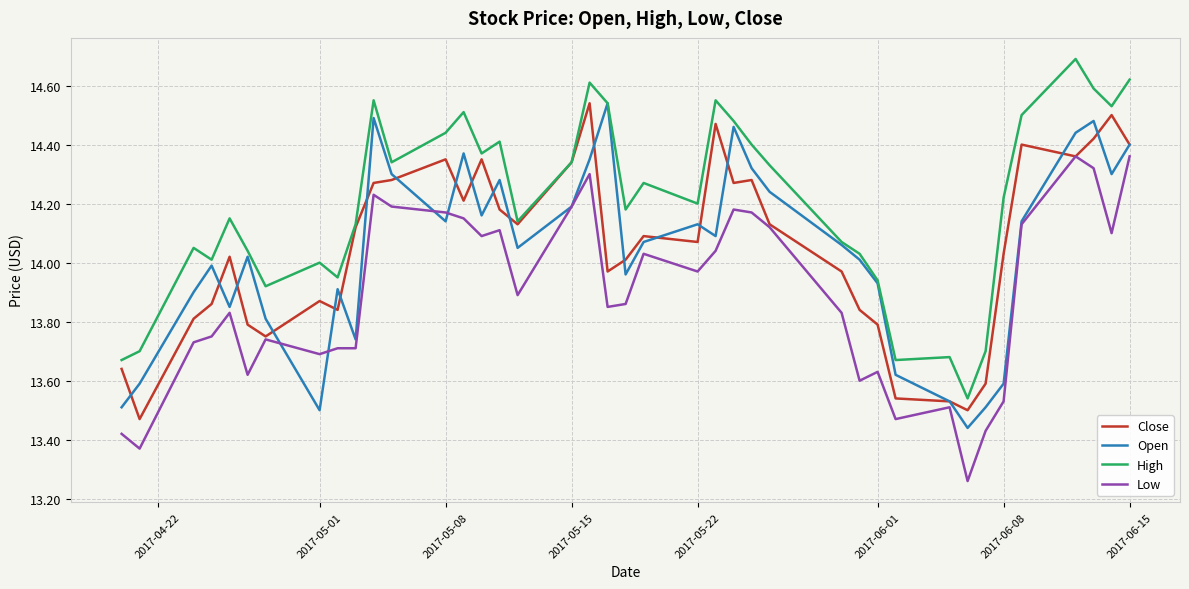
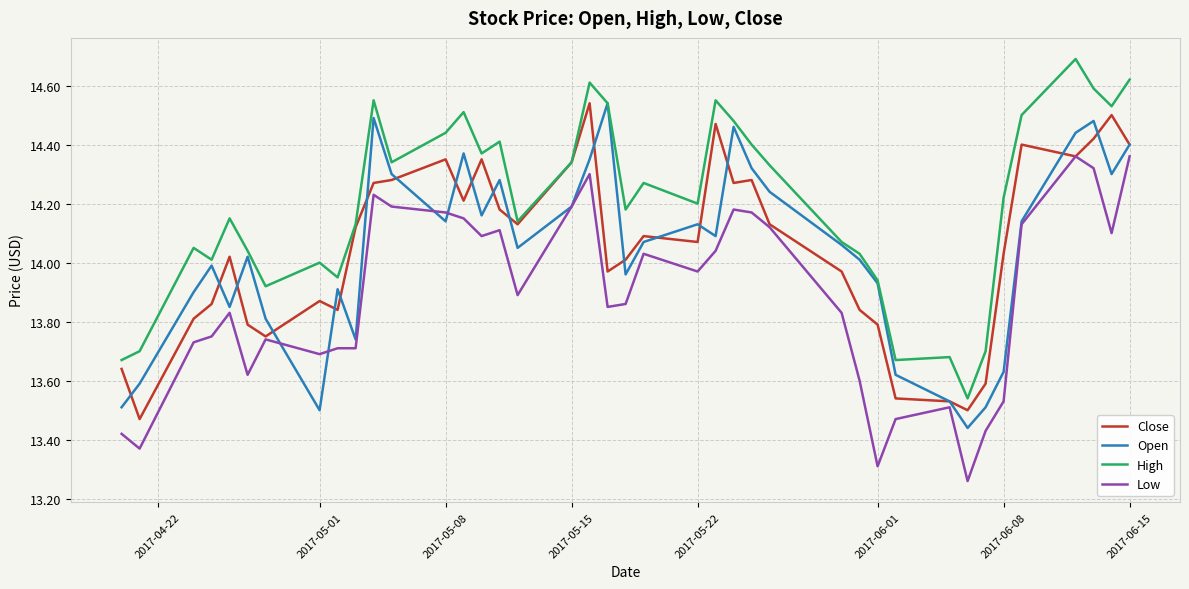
Low, 2017-06-01: 13.63 -> 13.31
Open, 2017-06-08: 13.59 -> 13.63
